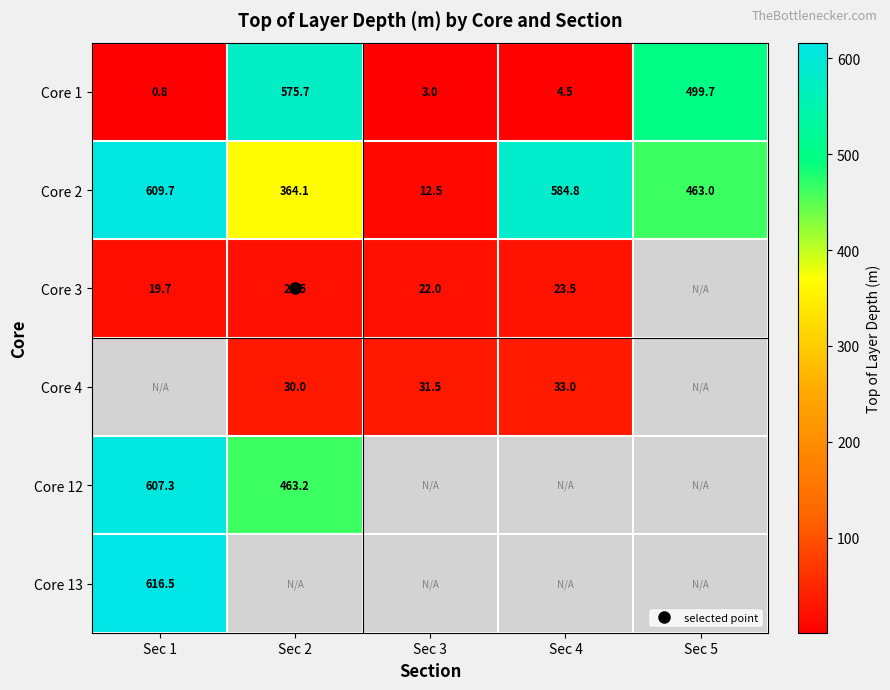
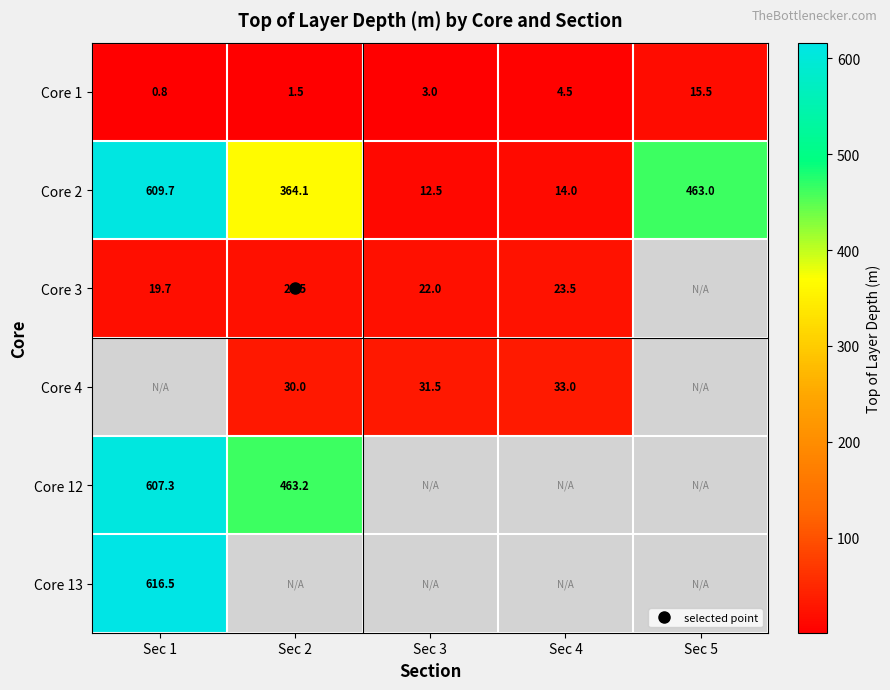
Core 1, Sec 2: 575.7 -> 1.5
Core 1, Sec 5: 499.7 -> 15.5
Core 2, Sec 4: 584.8 -> 14.0
